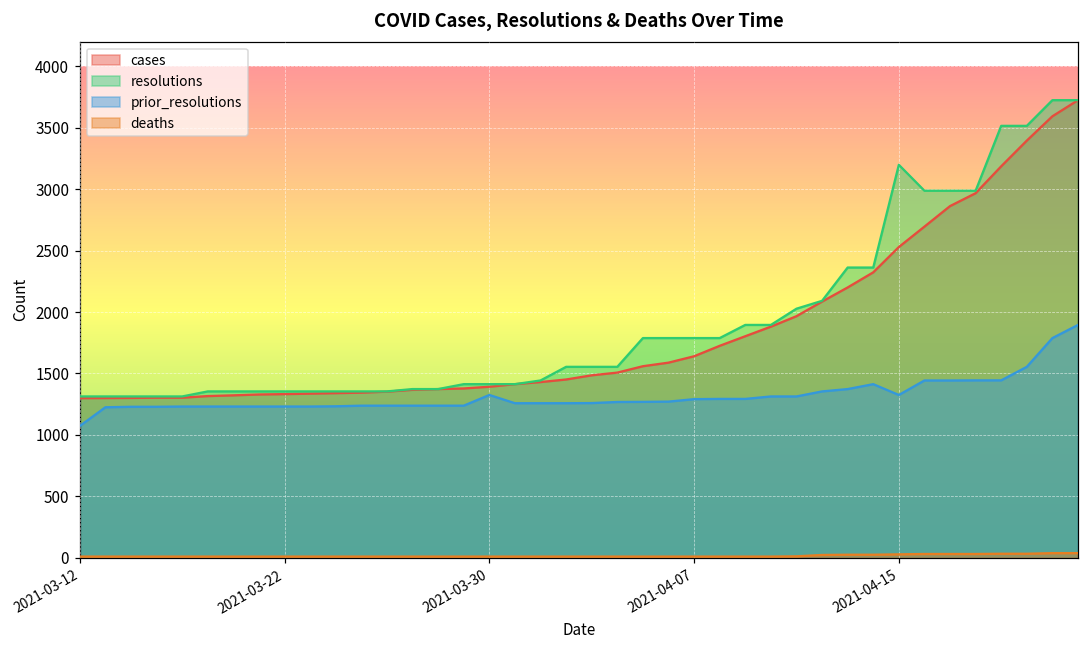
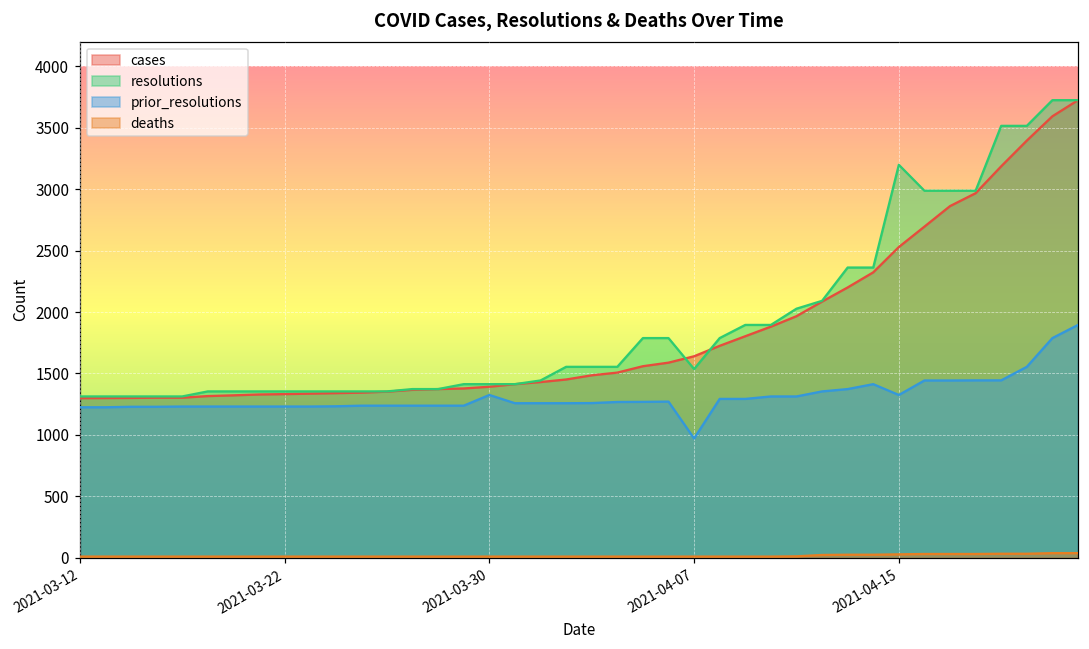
prior_resolutions, 2021-03-12: 1070 -> 1230
resolutions, 2021-04-07: 1790 -> 1540
prior_resolutions, 2021-04-07: 1290 -> 970
